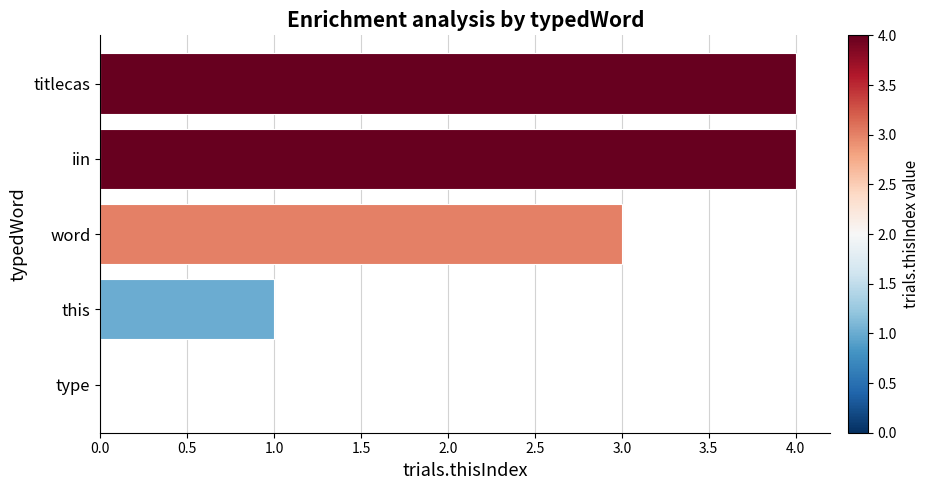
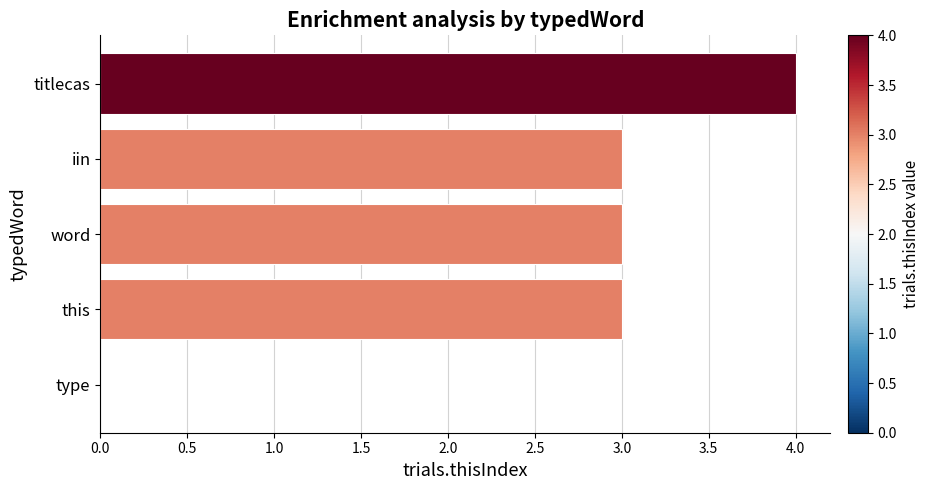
iin: 4 -> 3
this: 1 -> 3
